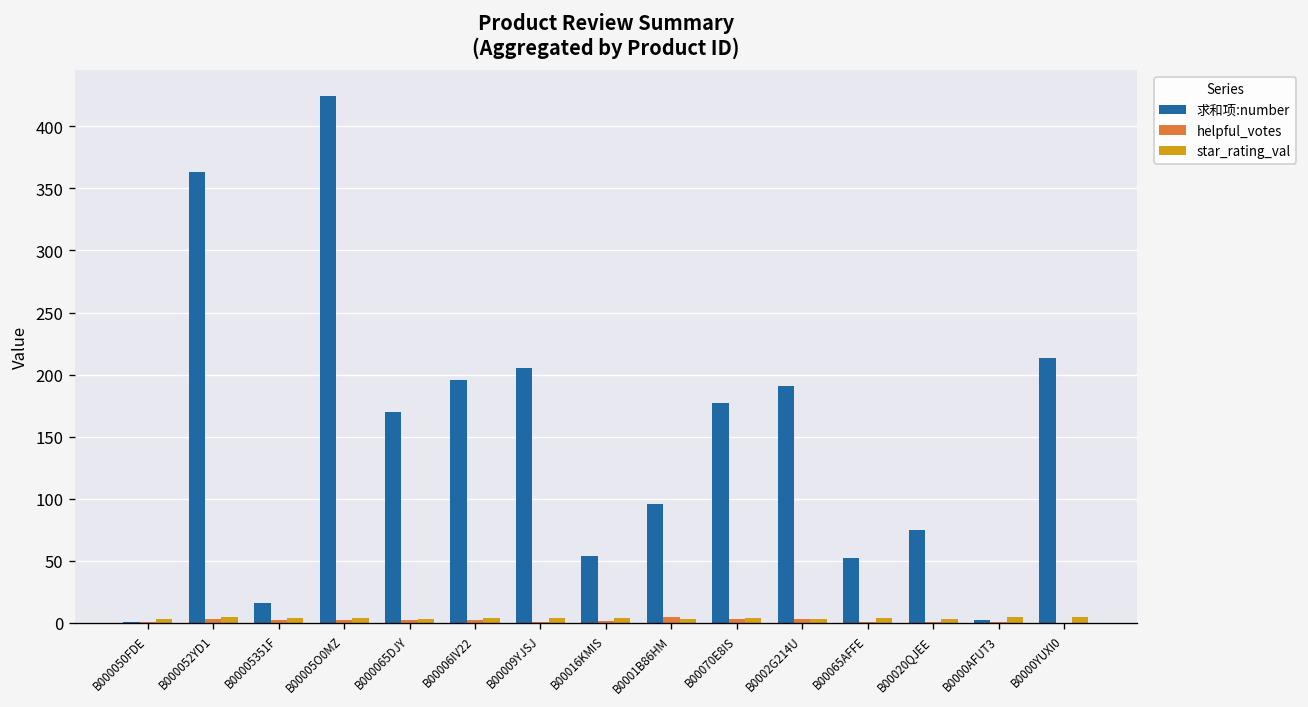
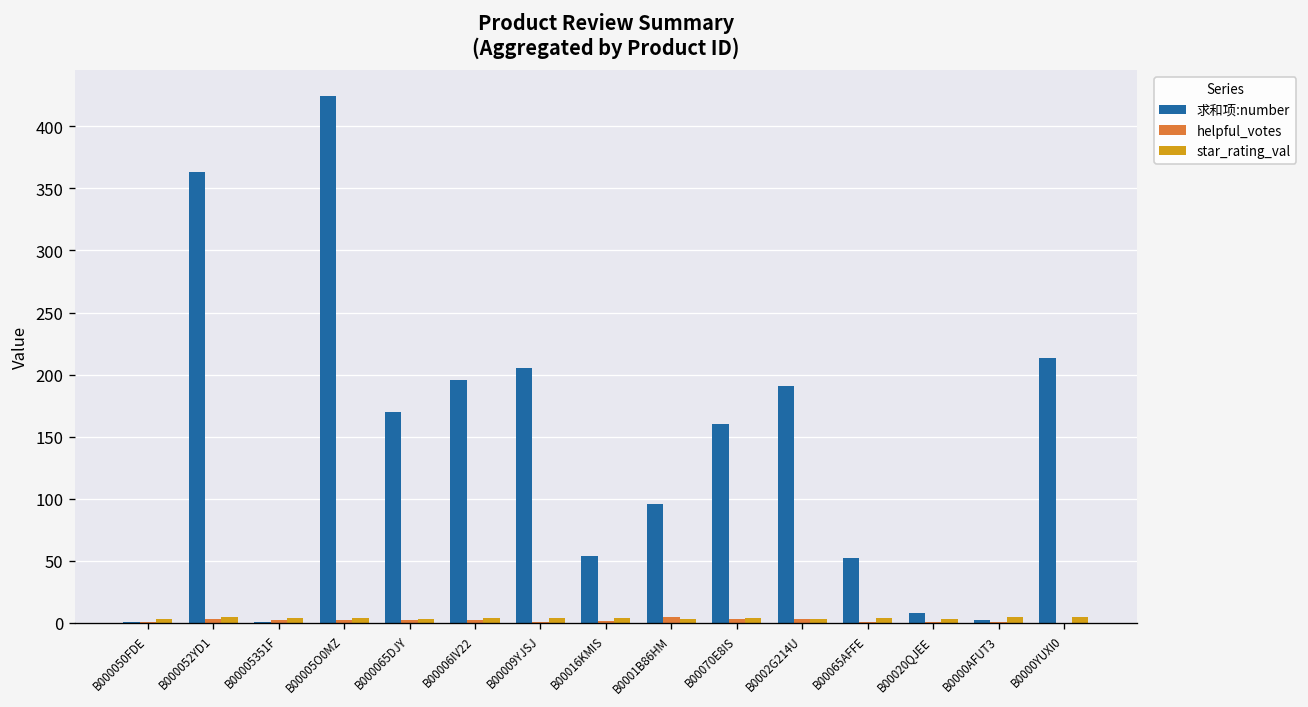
求和项:number, B00005351F: 16 -> 1
求和项:number, B00070E8IS: 177 -> 160
求和项:number, B00020QJEE: 75 -> 8
